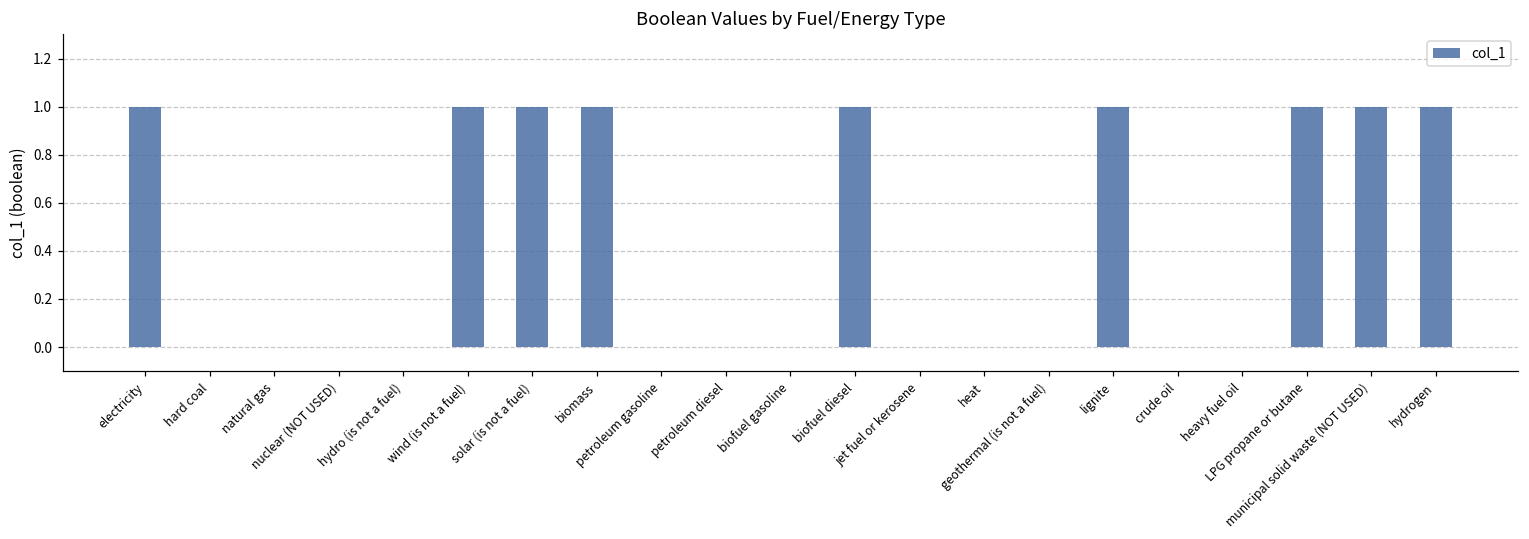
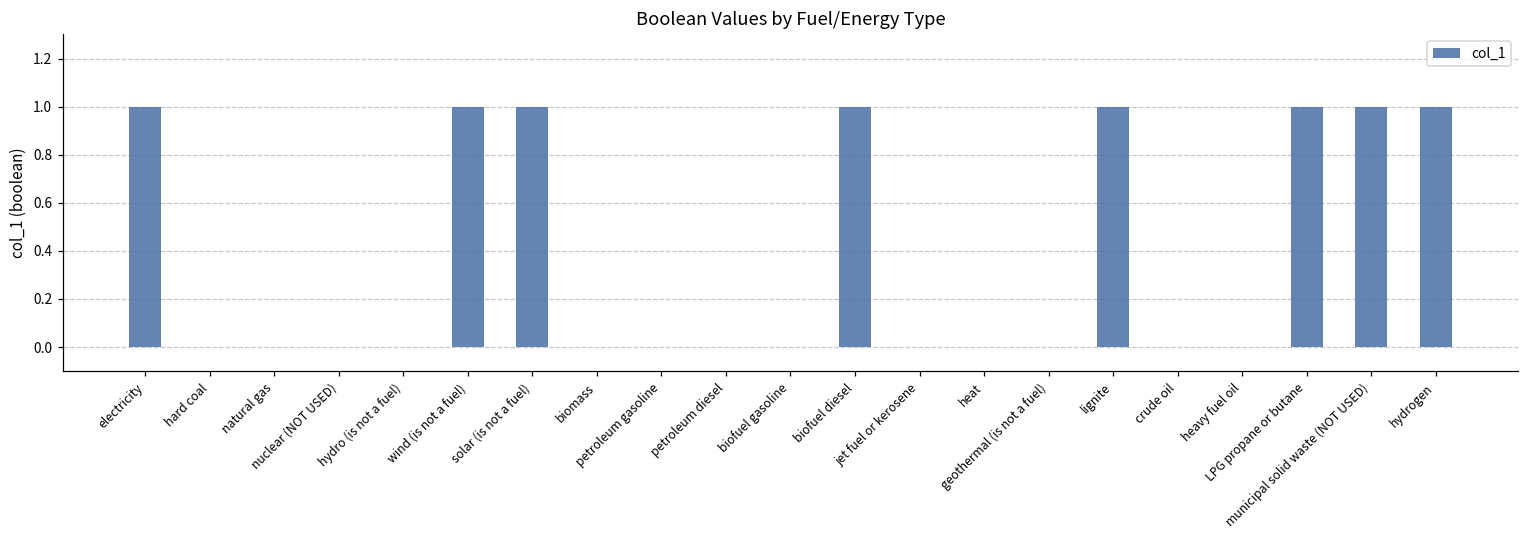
biomass: 1 -> 0
